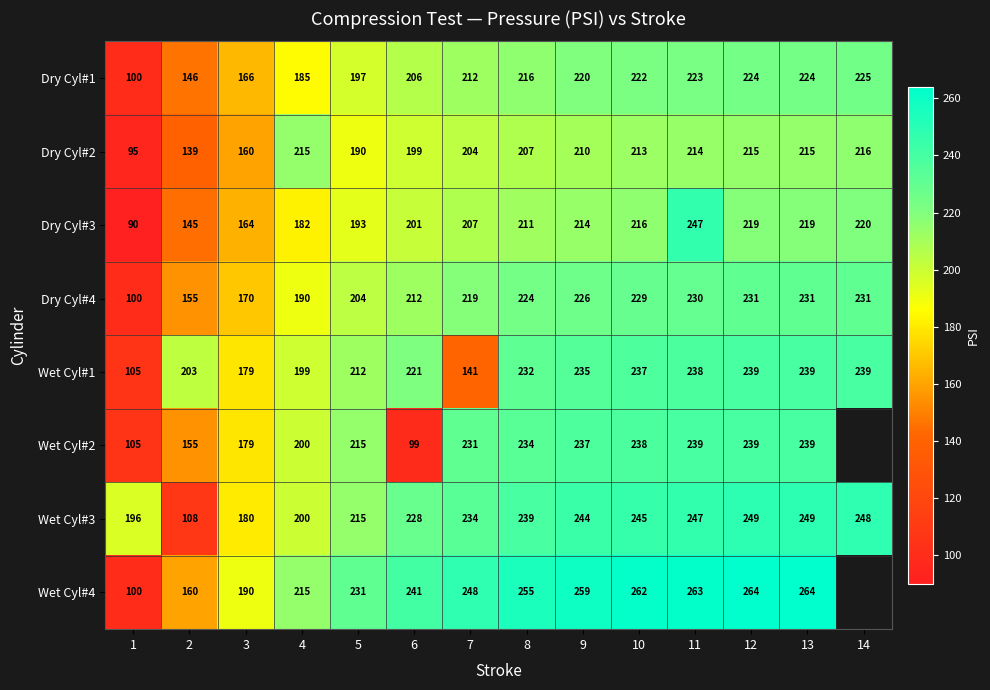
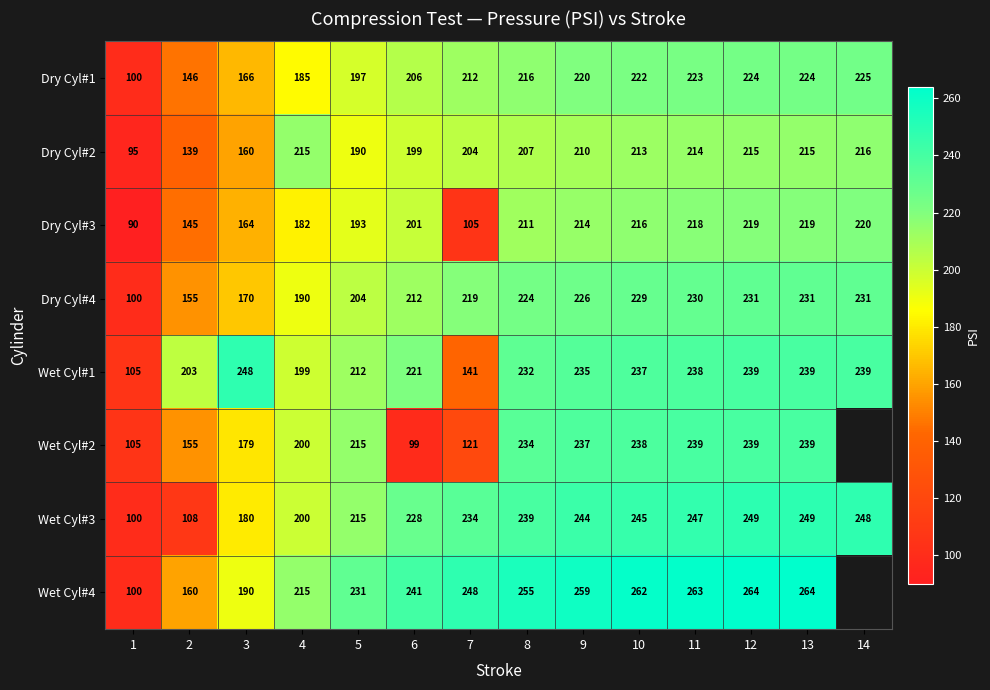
Dry Cyl#3, 7: 207 -> 105
Dry Cyl#3, 11: 247 -> 218
Wet Cyl#1, 3: 179 -> 248
Wet Cyl#2, 7: 231 -> 121
Wet Cyl#3, 1: 196 -> 100
